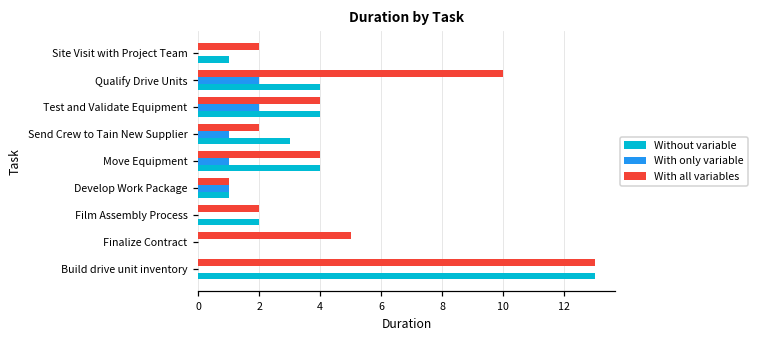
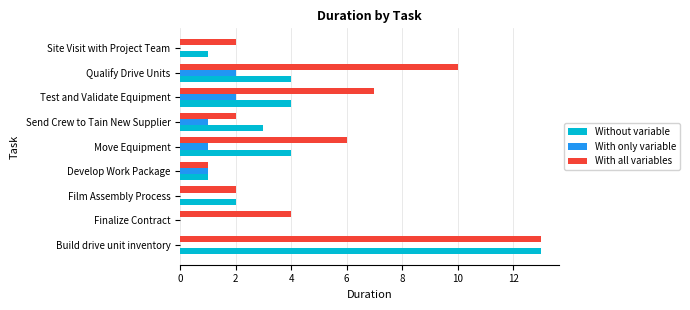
With all variables, Test and Validate Equipment: 4 -> 7
With all variables, Move Equipment: 4 -> 6
With all variables, Finalize Contract: 5 -> 4
